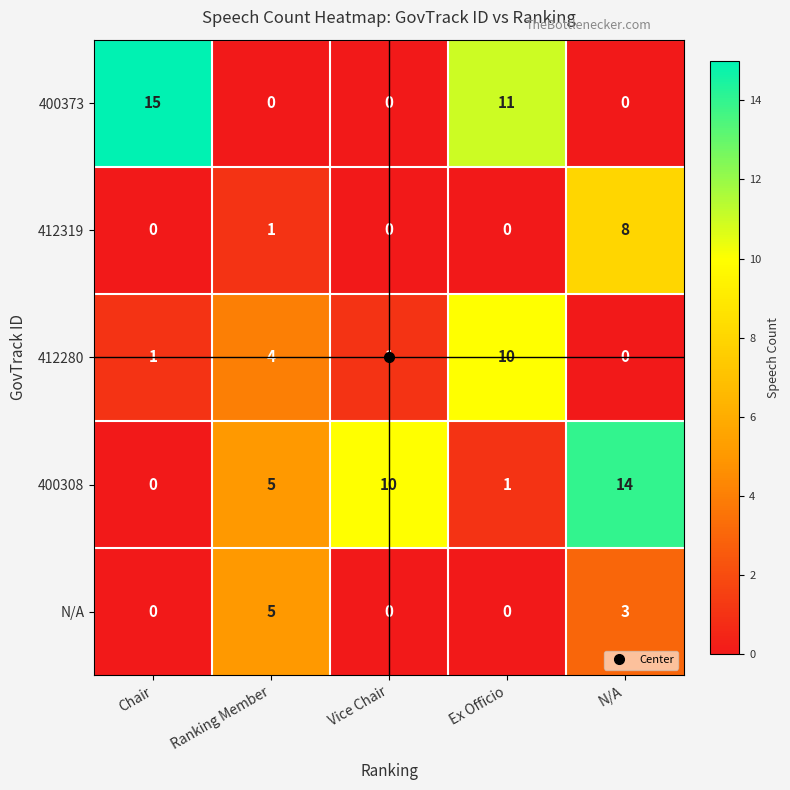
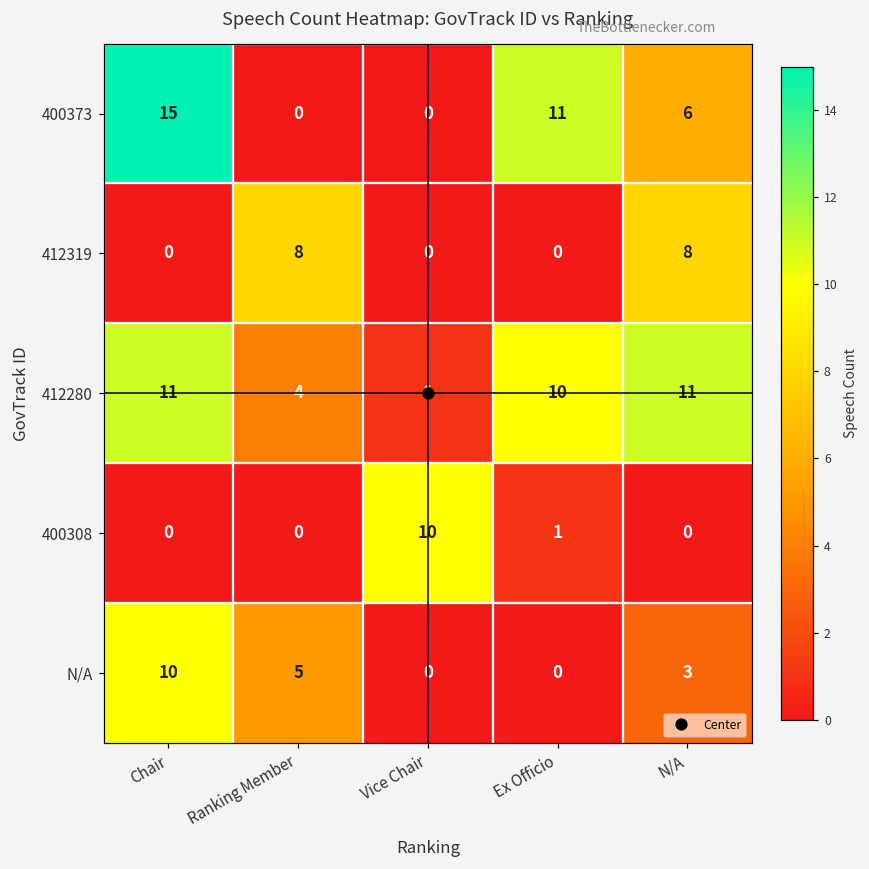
400373, N/A: 0 -> 6
412319, Ranking Member: 1 -> 8
412280, Chair: 1 -> 11
412280, N/A: 0 -> 11
400308, Ranking Member: 5 -> 0
400308, N/A: 14 -> 0
N/A, Chair: 0 -> 10
